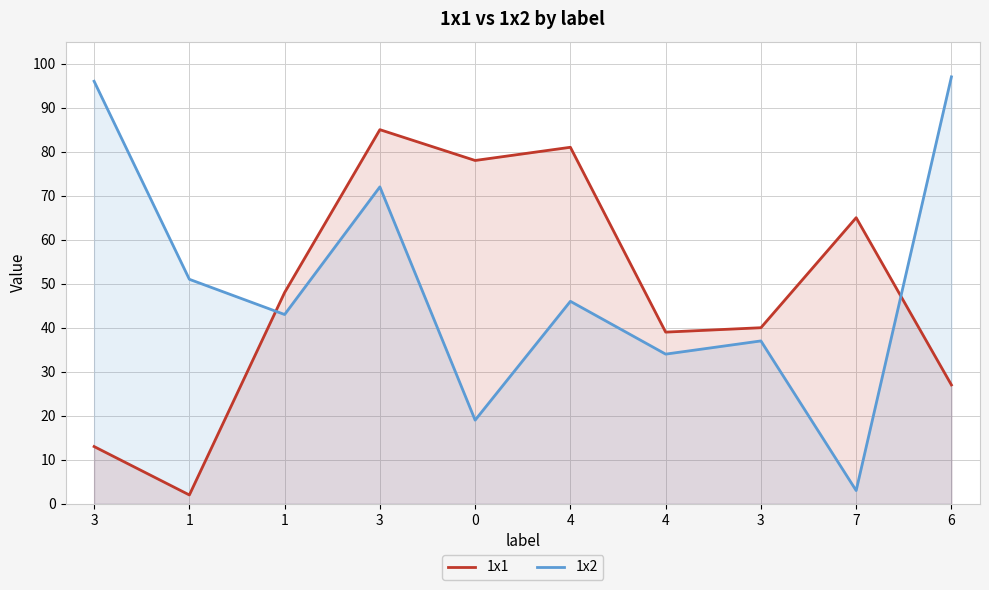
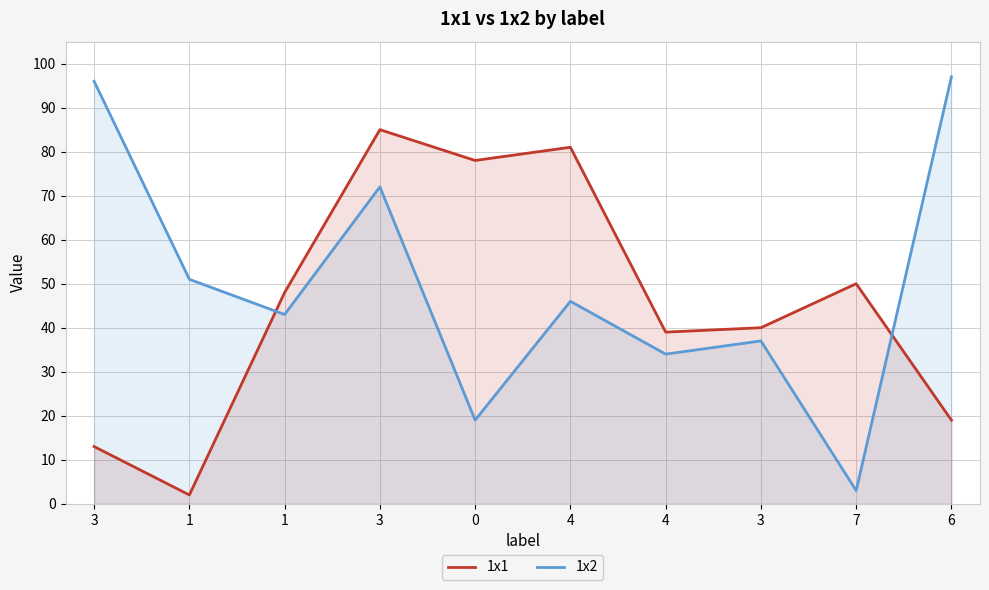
1x1, 7: 65 -> 50
1x1, 6: 27 -> 19
